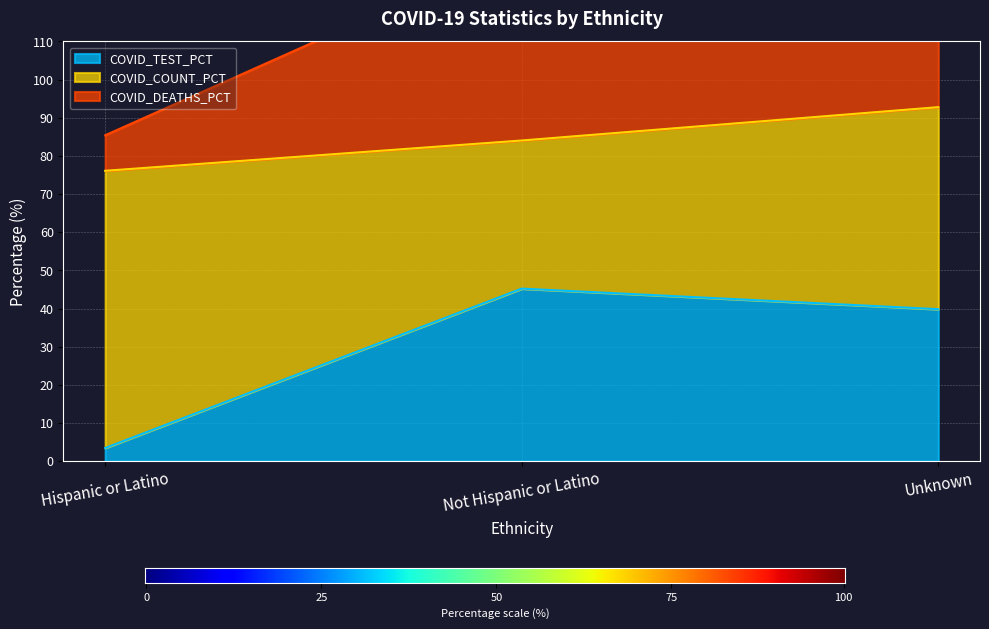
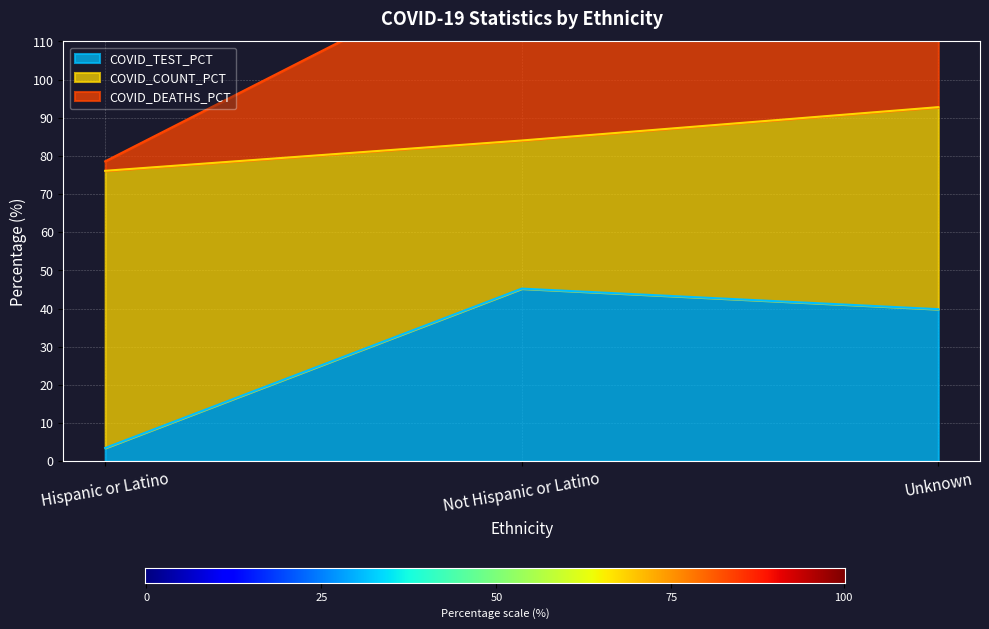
COVID_DEATHS_PCT, Hispanic or Latino: 9 -> 2
